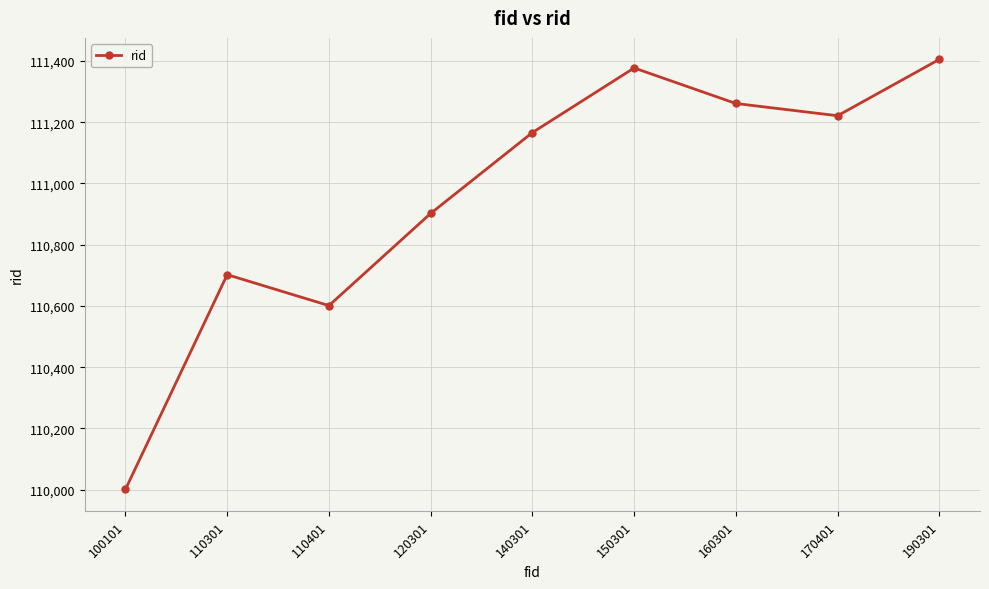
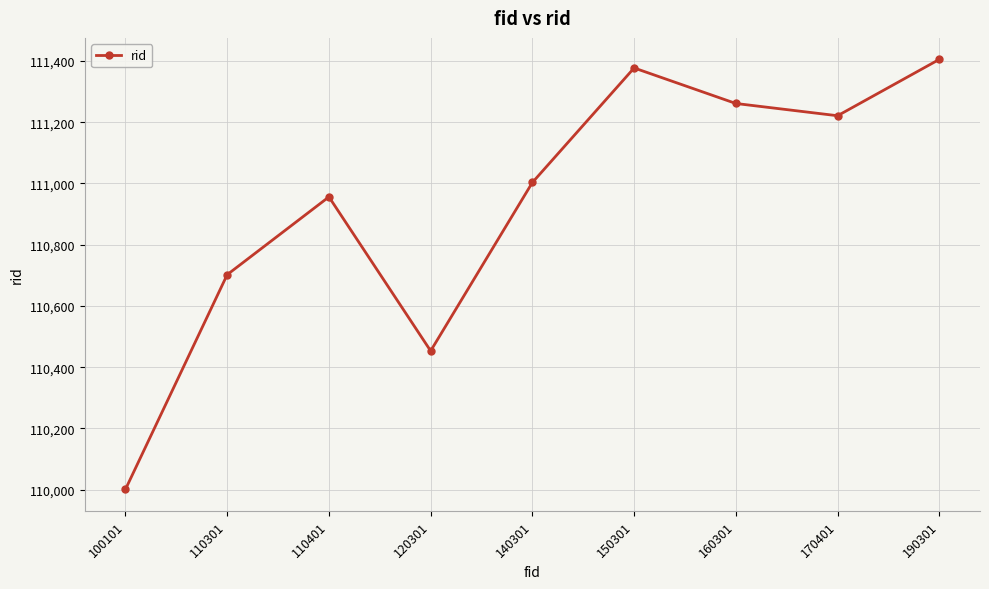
110401: 110,600 -> 110,960
120301: 110,900 -> 110,450
140301: 111,170 -> 111,000
